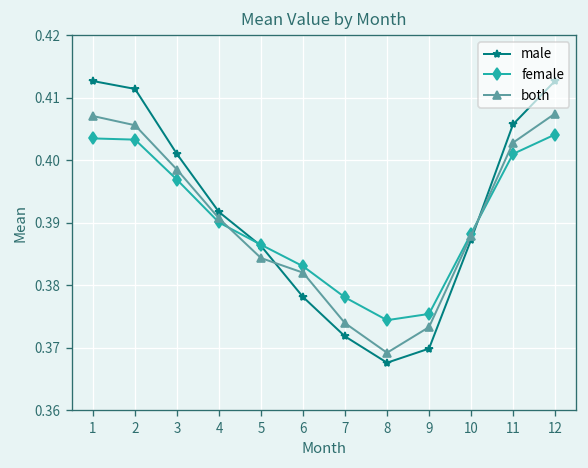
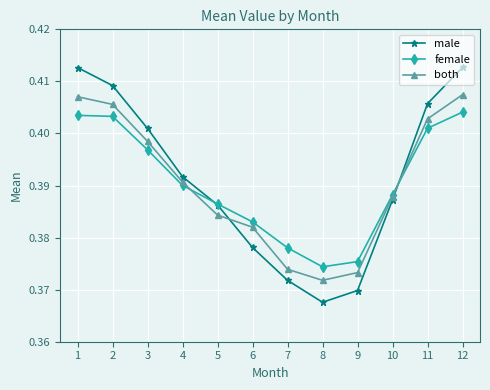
male, 2: 0.411 -> 0.409
both, 8: 0.369 -> 0.372
